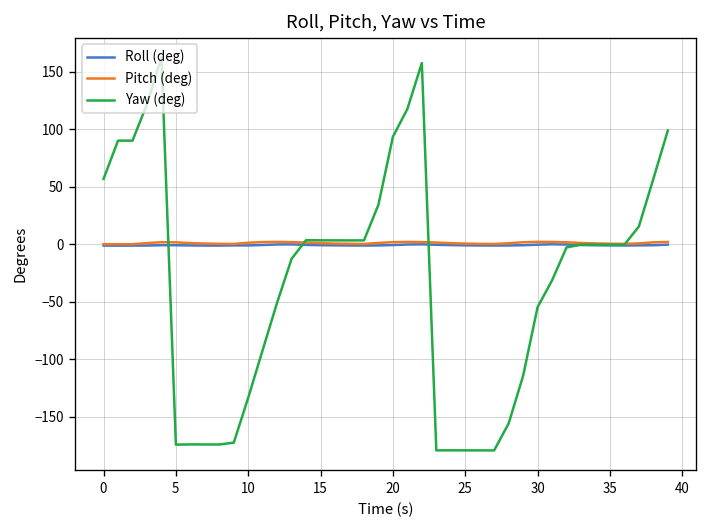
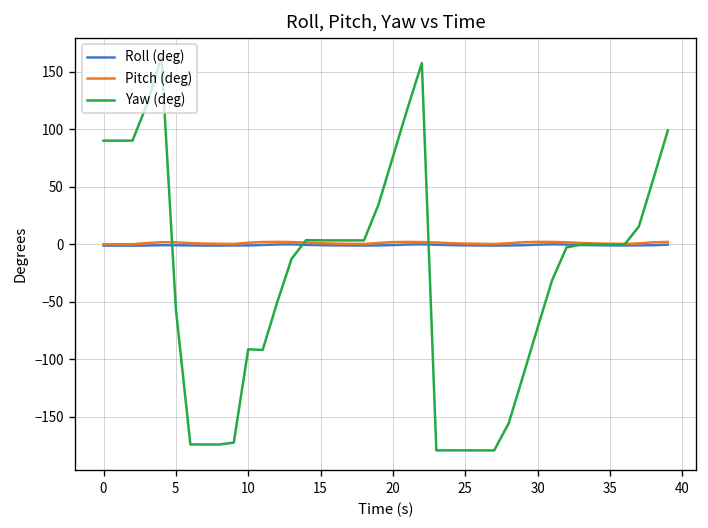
Yaw (deg), 0: 60 -> 90
Yaw (deg), 5: -170 -> -60
Yaw (deg), 10: -130 -> -90
Yaw (deg), 20: 90 -> 80
Yaw (deg), 30: -50 -> -70
